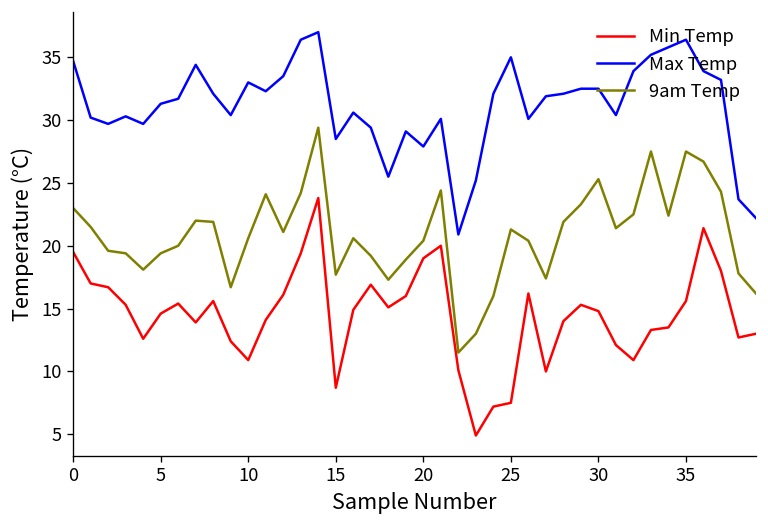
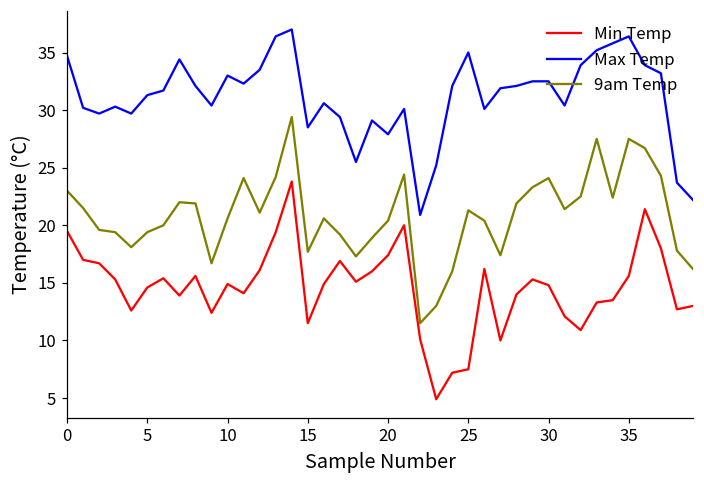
Min Temp, 10: 10.9 -> 14.9
Min Temp, 15: 8.7 -> 11.5
Min Temp, 20: 19.0 -> 17.4
9am Temp, 30: 25.3 -> 24.1
